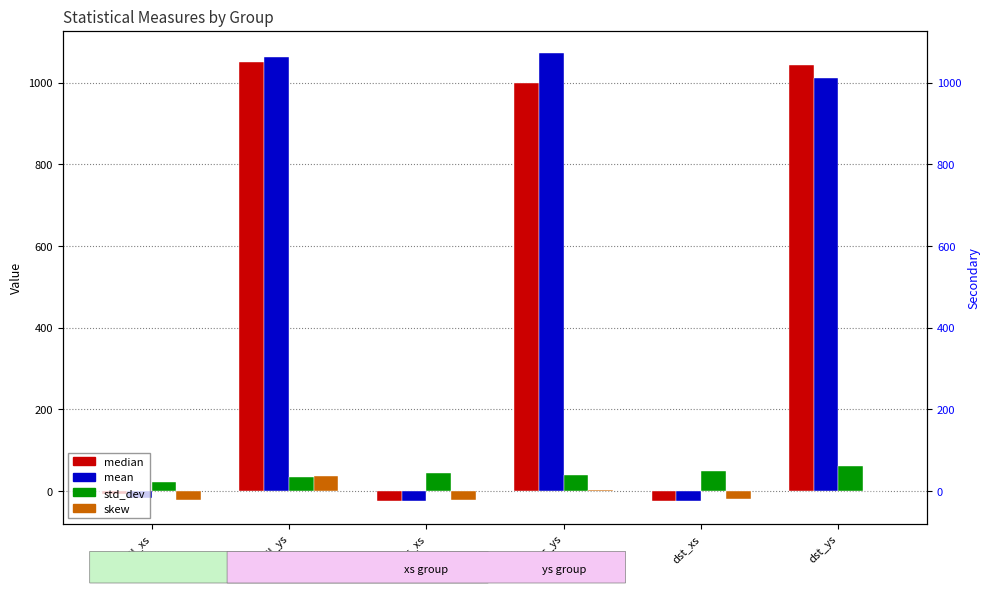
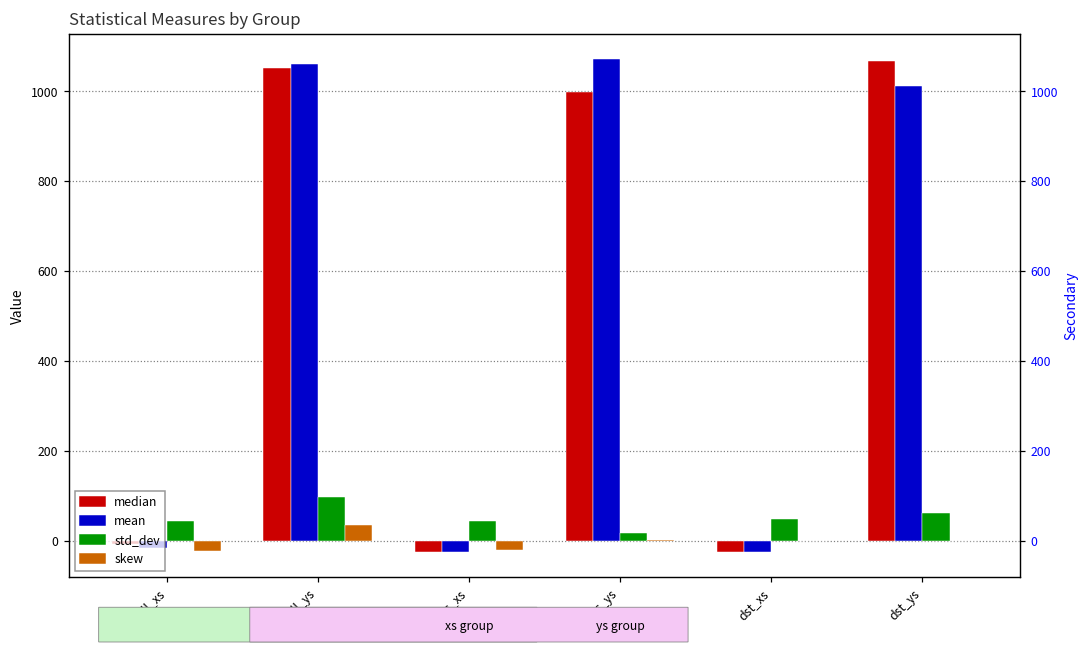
std_dev, all_xs: 20 -> 40
std_dev, all_ys: 30 -> 100
std_dev, src_ys: 40 -> 20
skew, dst_xs: -20 -> 0
median, dst_ys: 1040 -> 1070
